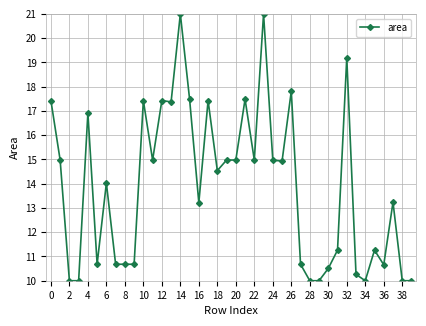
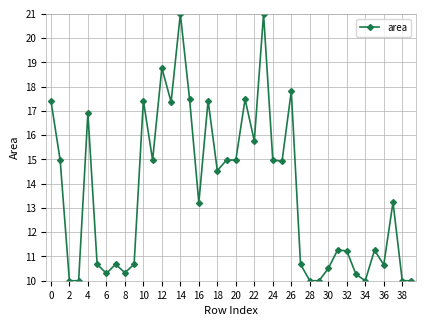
6: 14.0 -> 10.3
8: 10.7 -> 10.3
12: 17.4 -> 18.8
22: 15.0 -> 15.8
32: 19.2 -> 11.2
